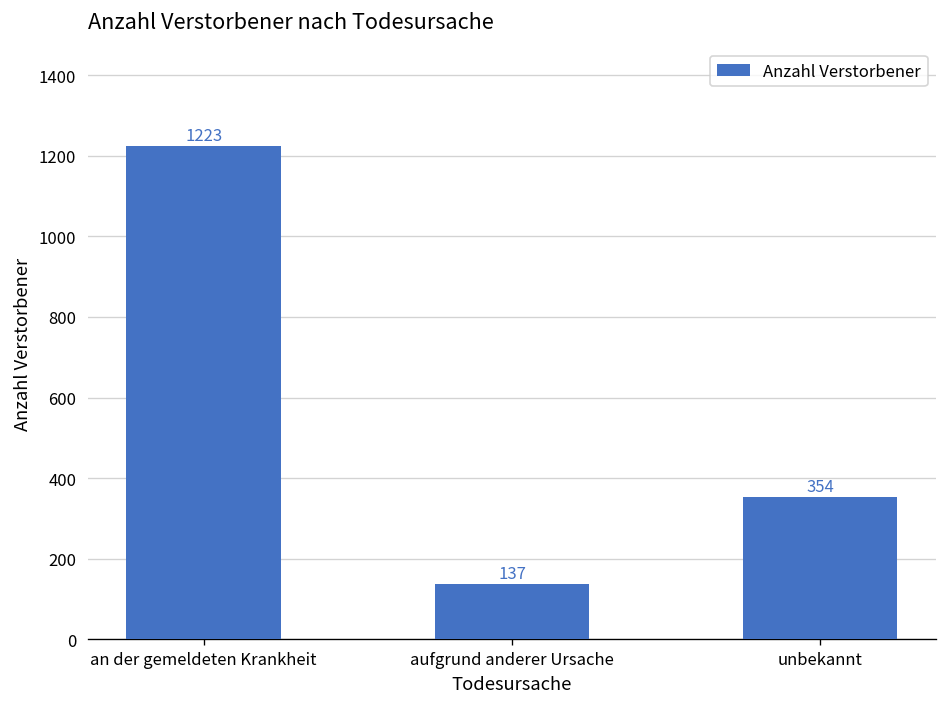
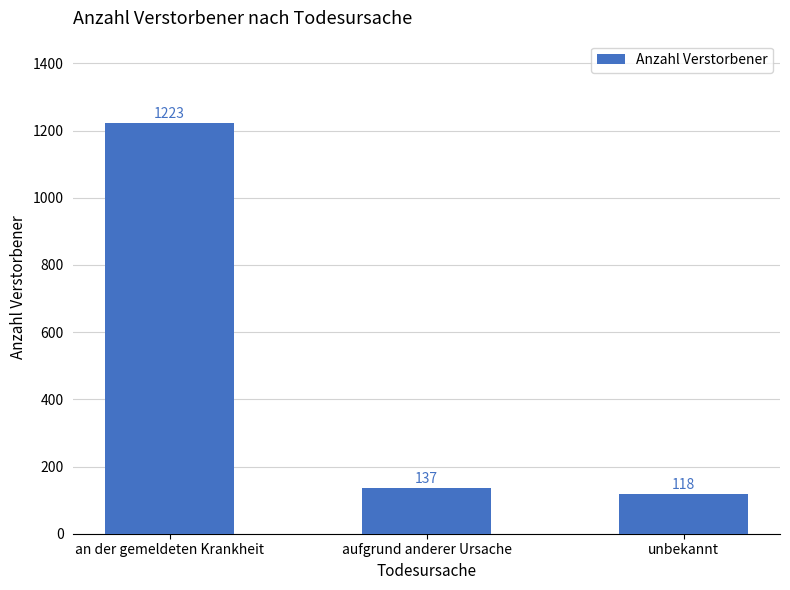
unbekannt: 354 -> 118
